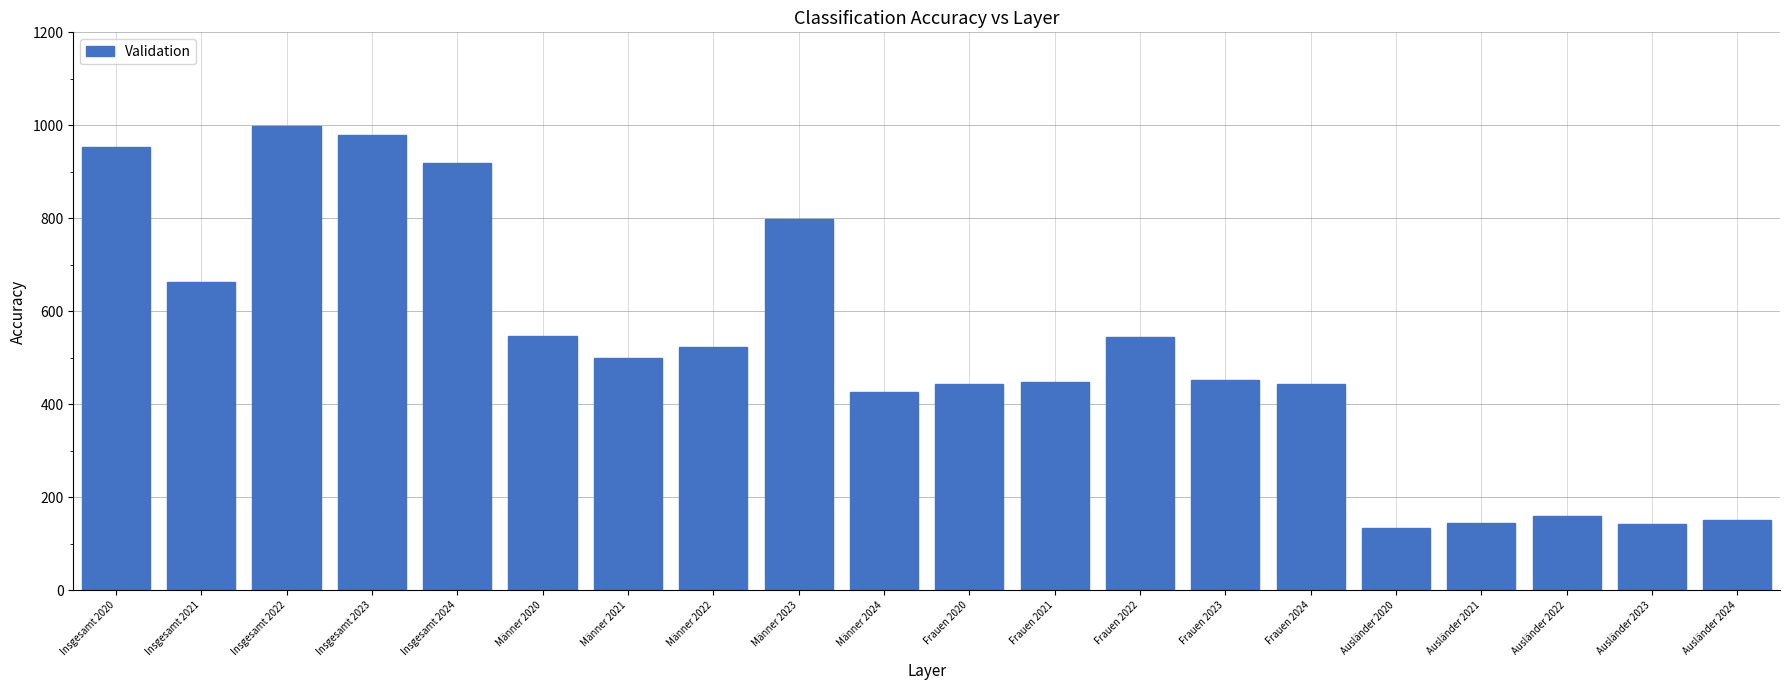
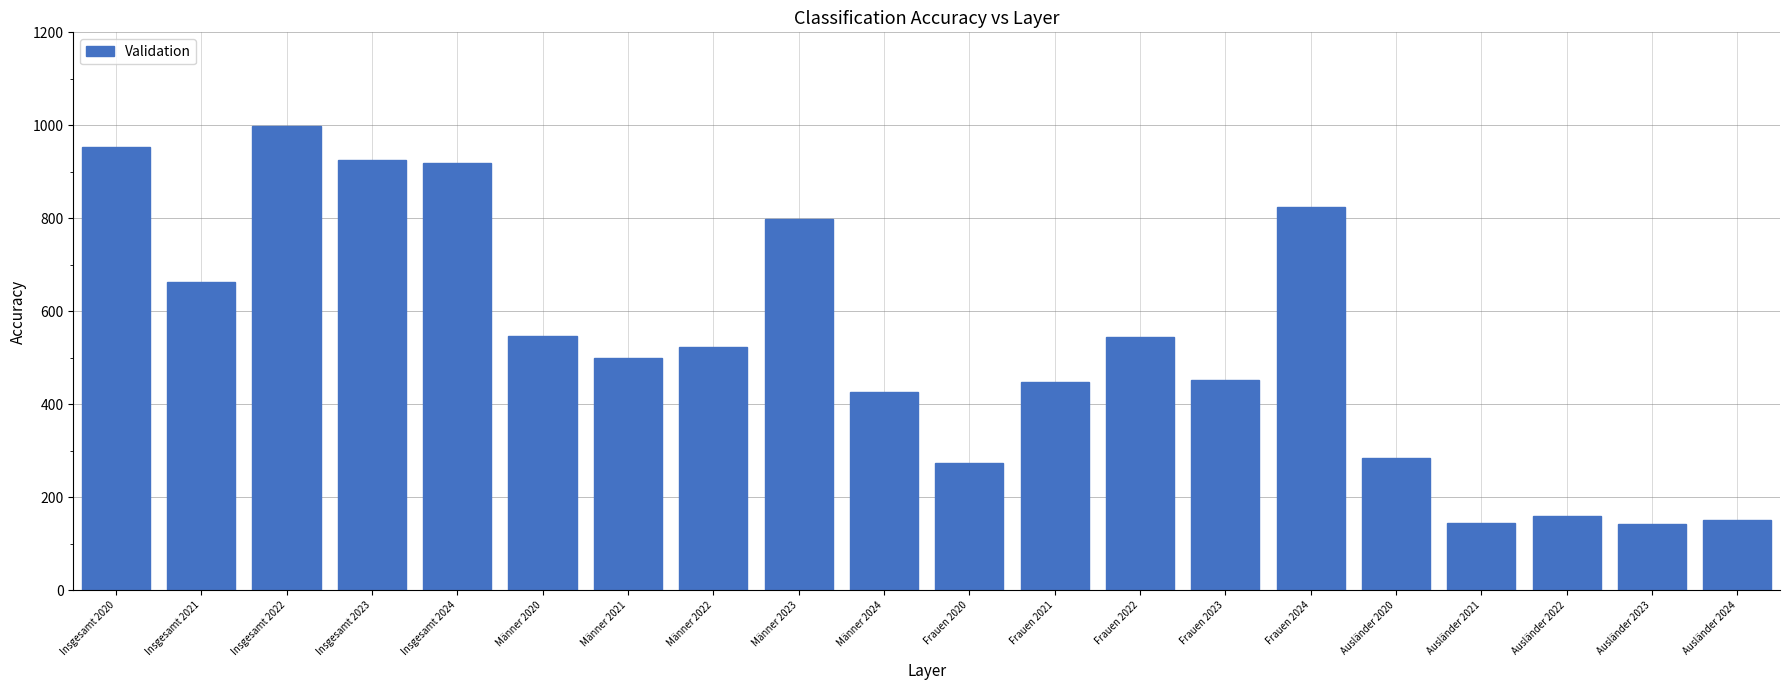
Insgesamt 2023: 980 -> 930
Frauen 2020: 440 -> 280
Frauen 2024: 440 -> 830
Ausländer 2020: 140 -> 280
